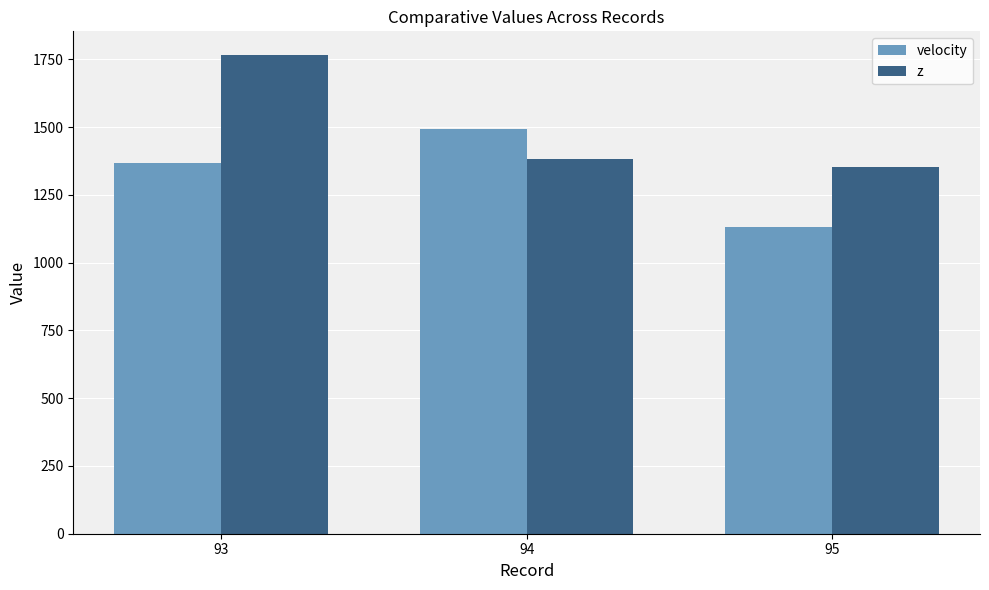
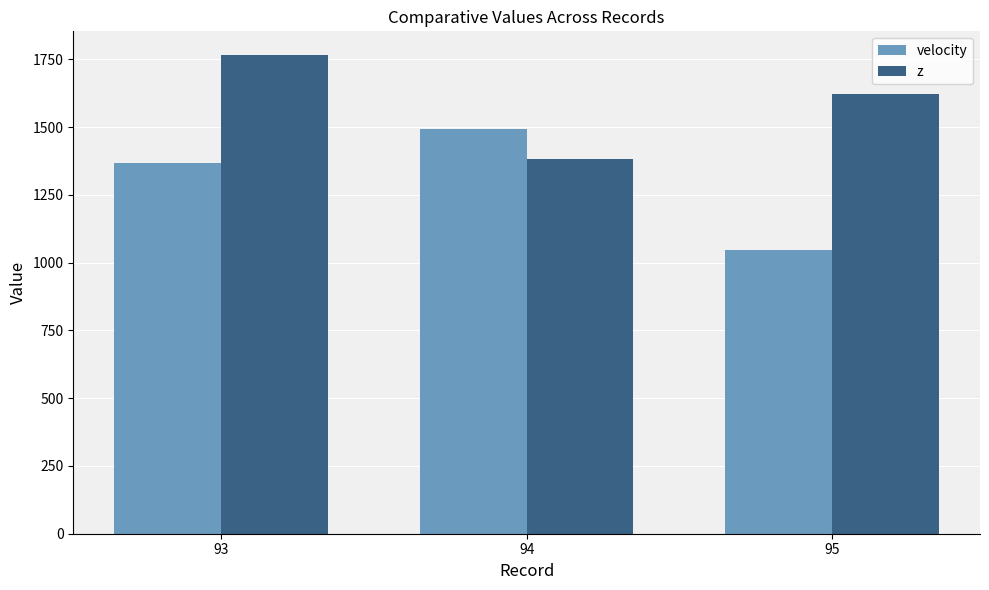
velocity, 95: 1130 -> 1050
z, 95: 1350 -> 1620
